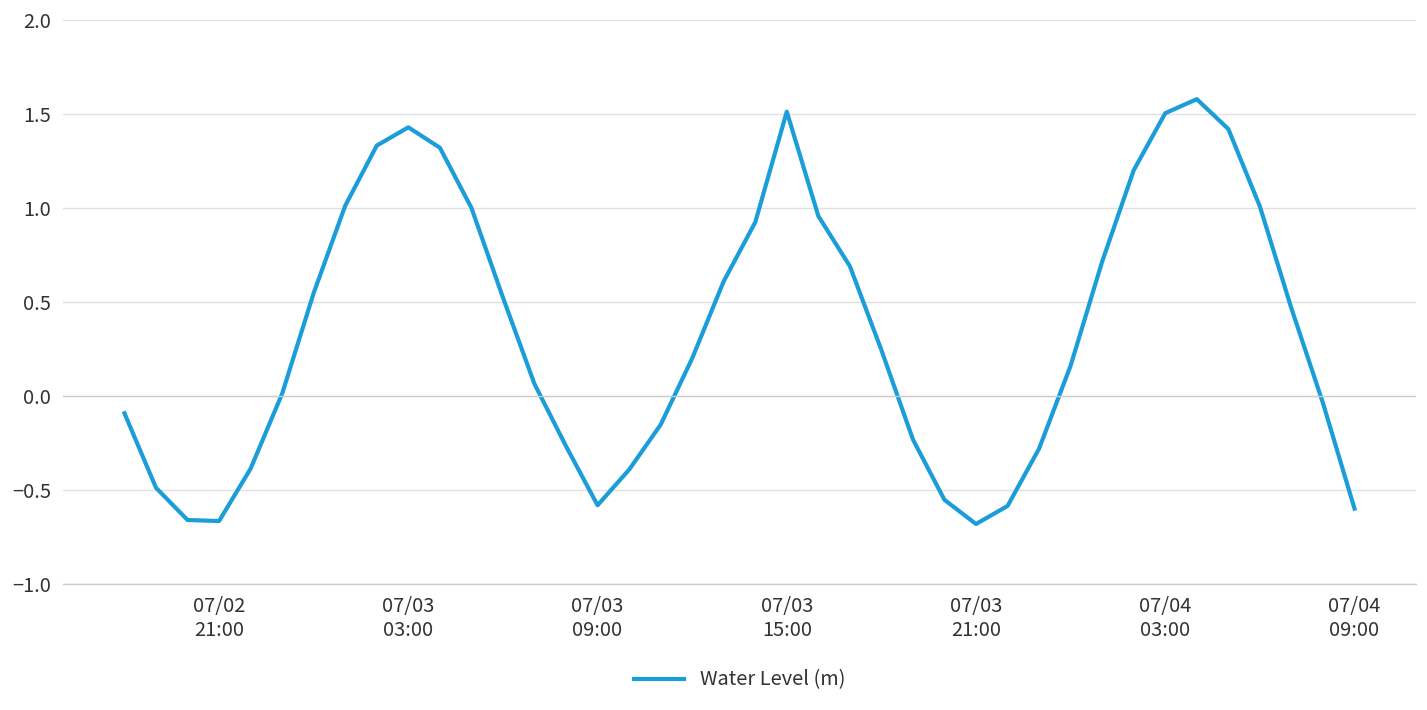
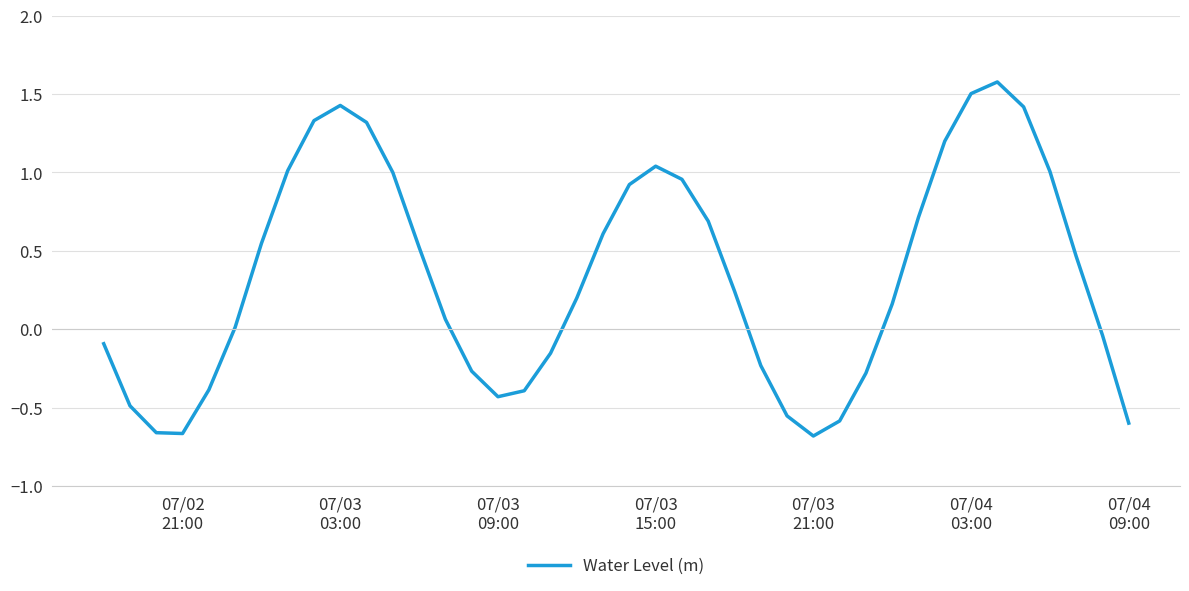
07/03 09:00: -0.58 -> -0.43
07/03 15:00: 1.51 -> 1.04
